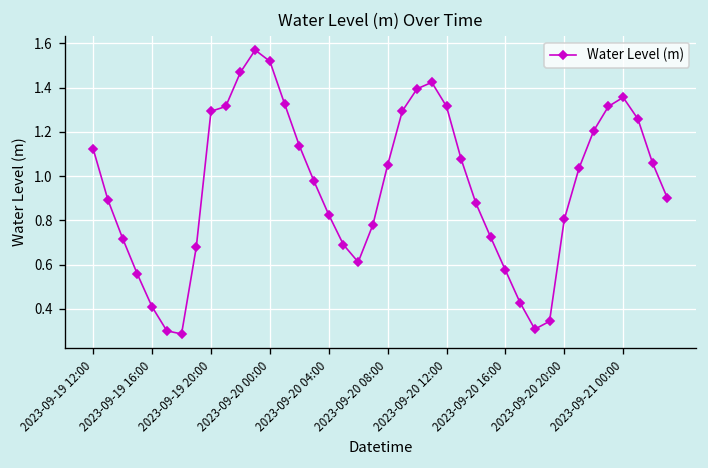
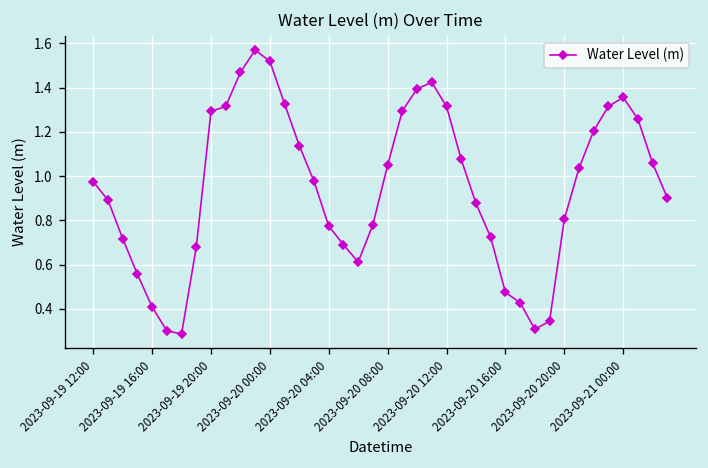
2023-09-19 12:00: 1.12 -> 0.97
2023-09-20 04:00: 0.83 -> 0.77
2023-09-20 16:00: 0.57 -> 0.47
